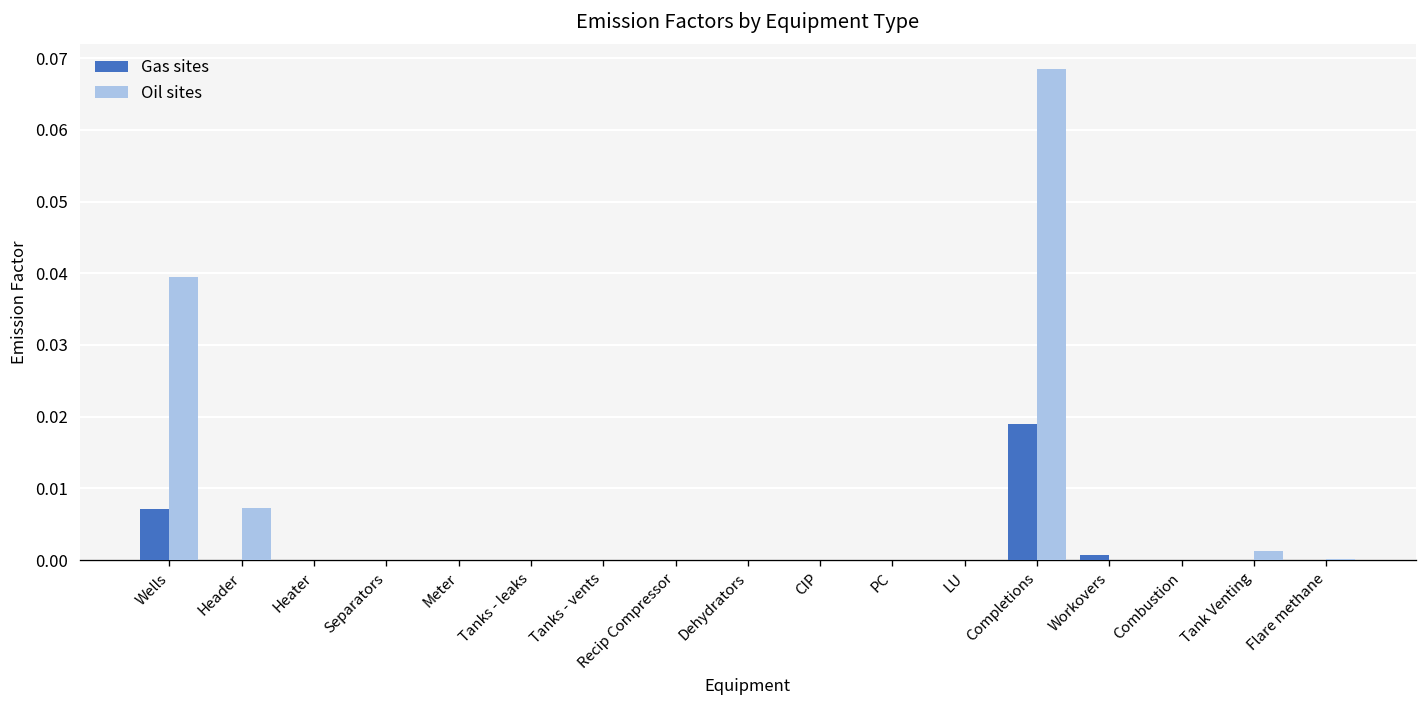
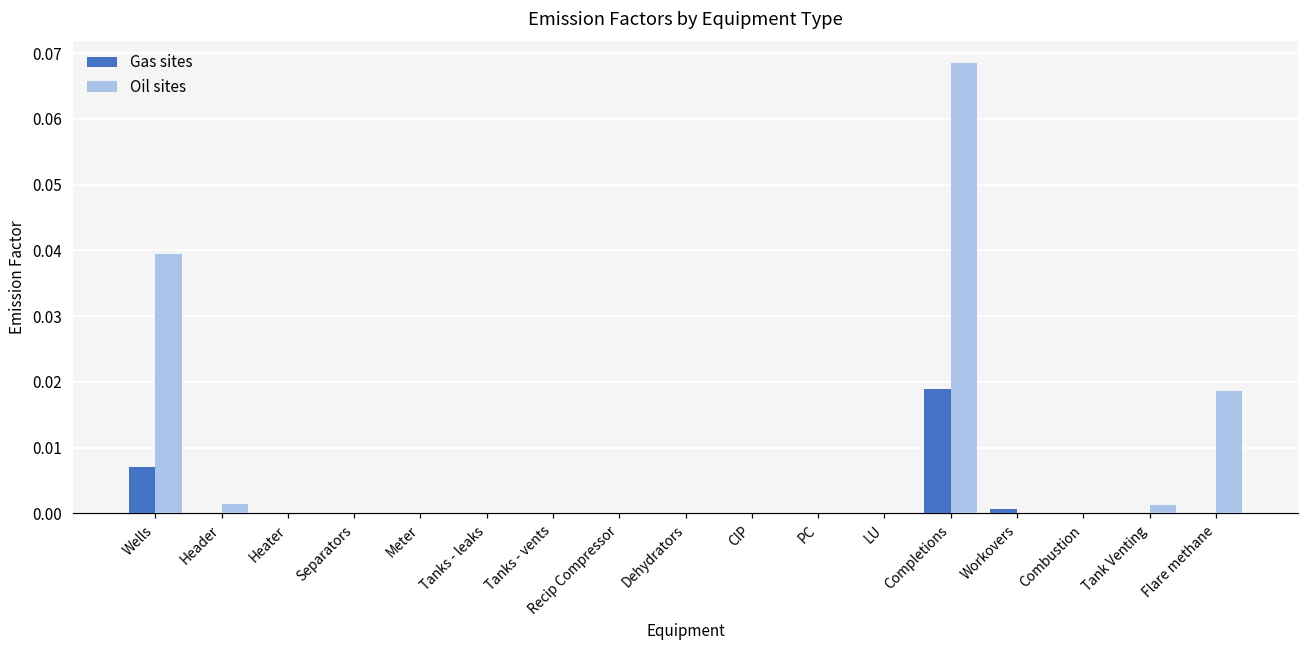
Oil sites, Header: 0.007 -> 0.001
Oil sites, Flare methane: 0.000 -> 0.019
